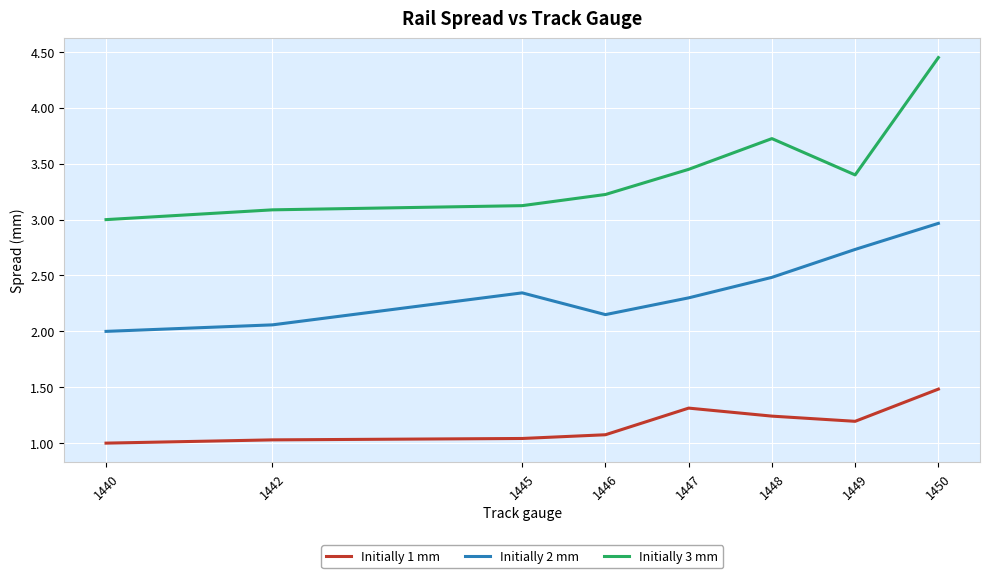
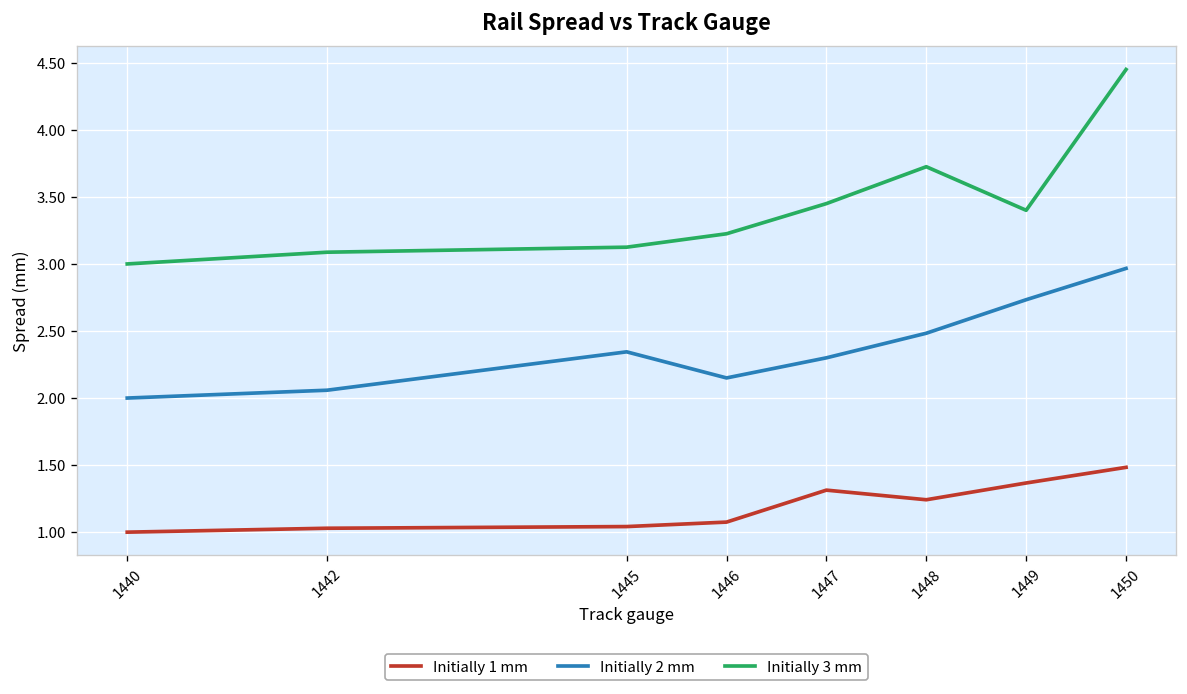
Initially 1 mm, 1449: 1.20 -> 1.37
